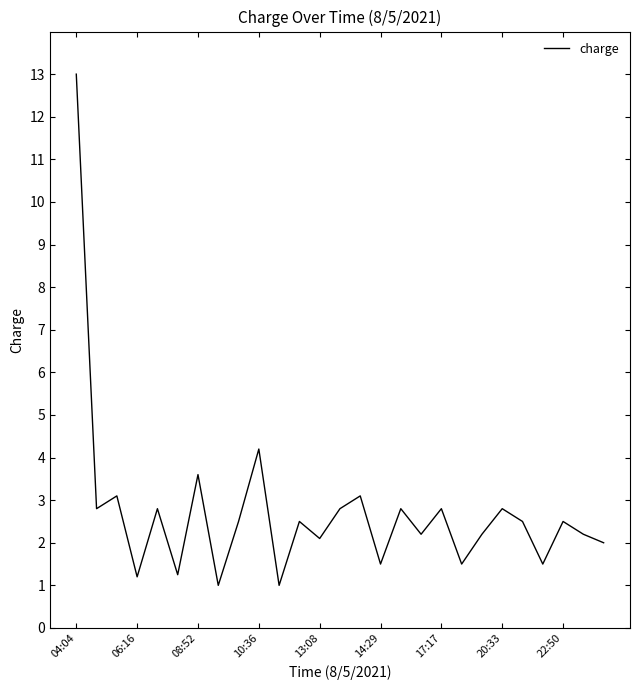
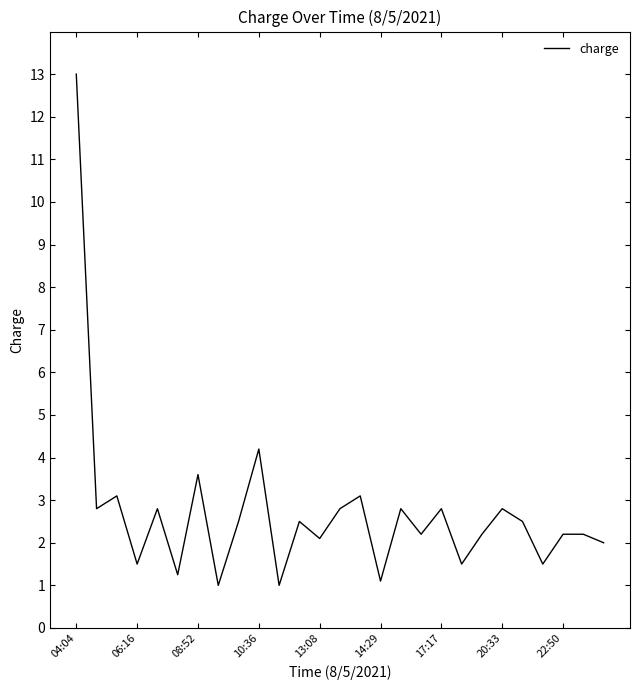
06:16: 1.2 -> 1.5
14:29: 1.5 -> 1.1
22:50: 2.5 -> 2.2
